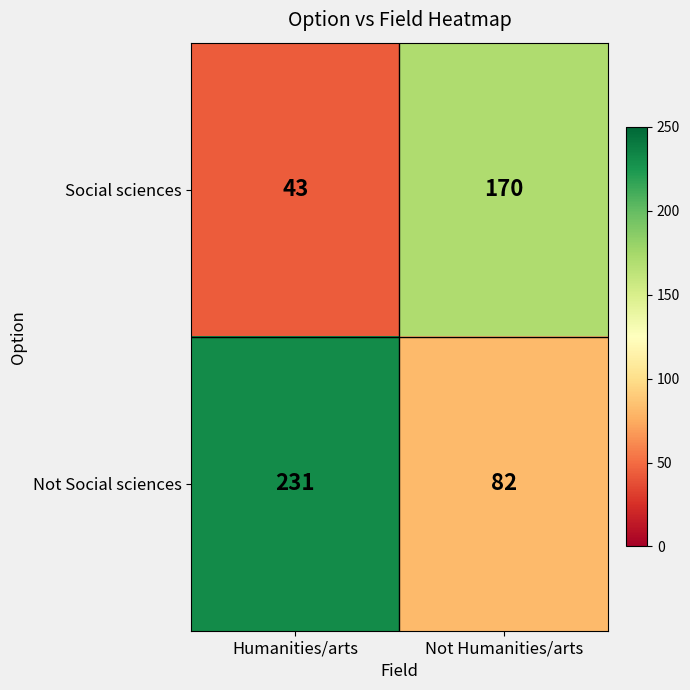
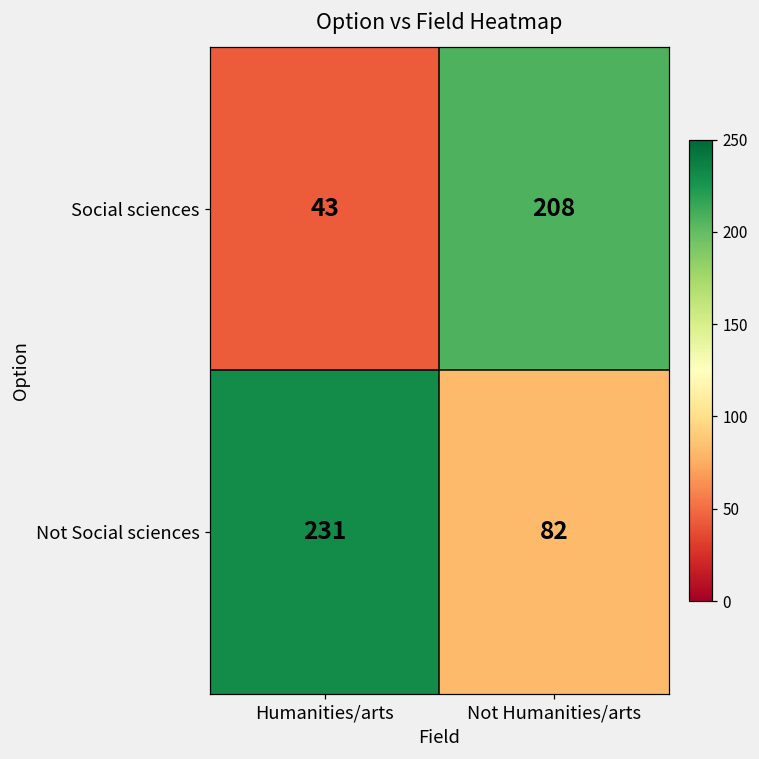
Social sciences, Not Humanities/arts: 170 -> 208
